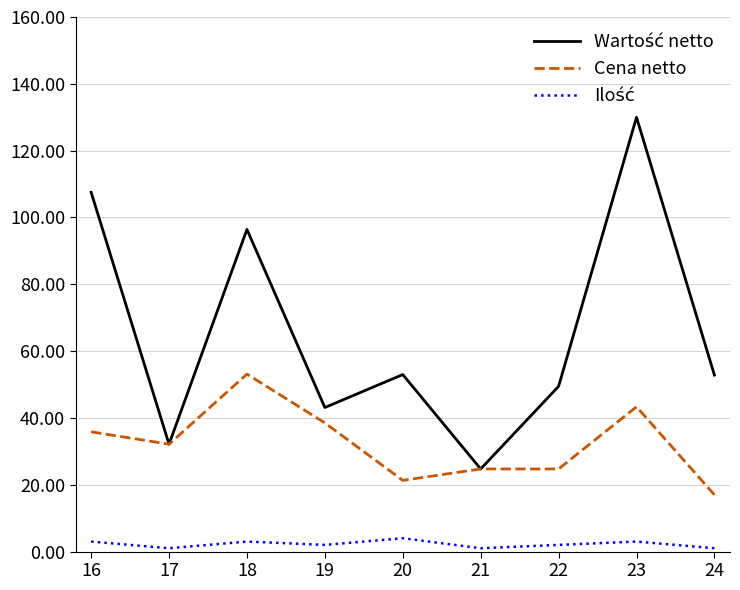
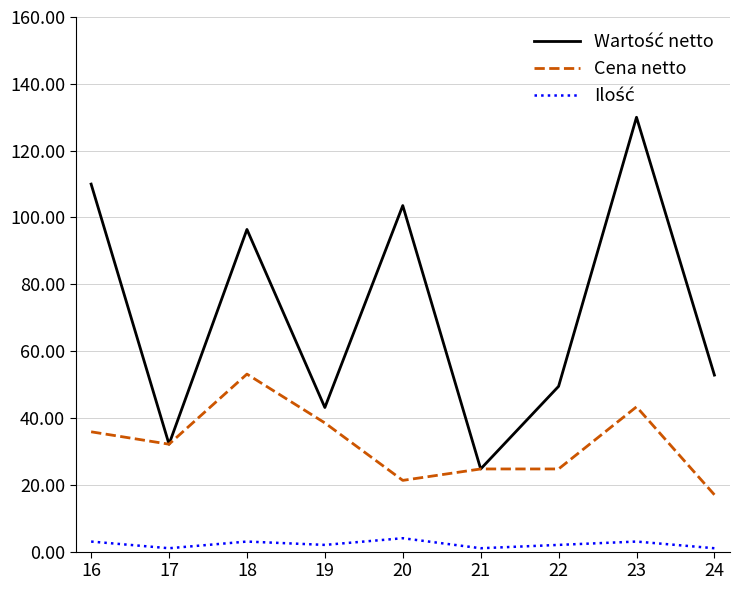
Wartość netto, 16: 108 -> 110
Wartość netto, 20: 53 -> 104
